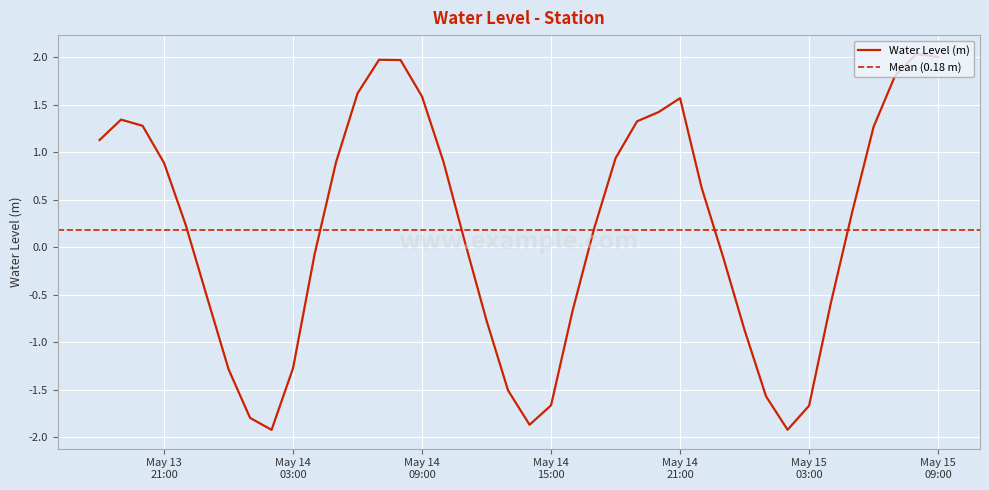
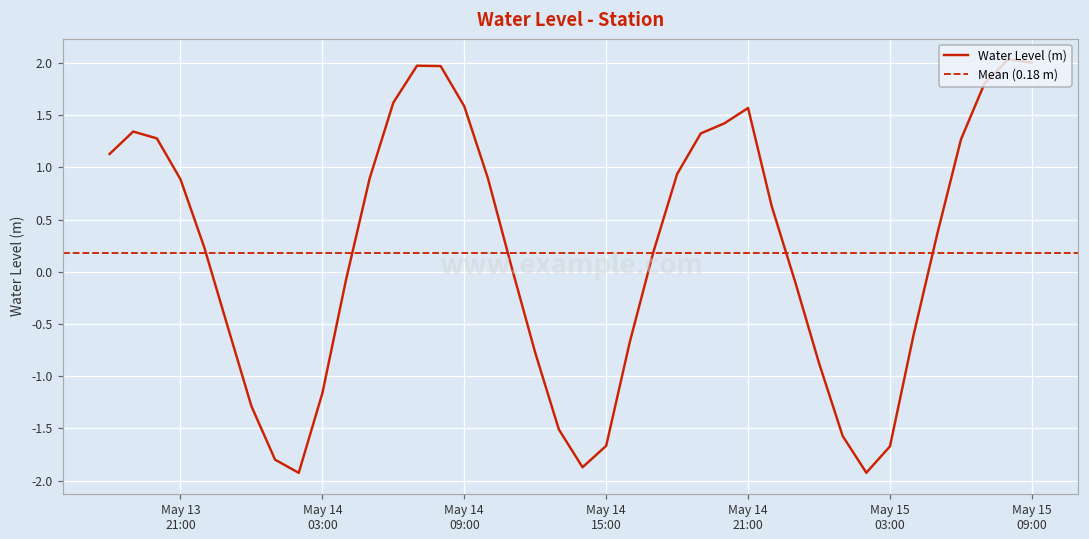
May 14 03:00: -1.3 -> -1.2
